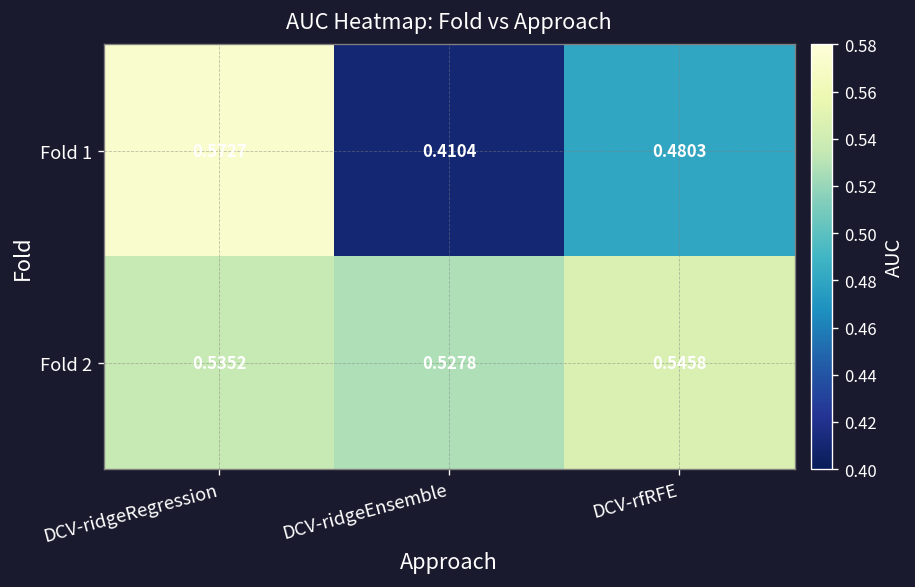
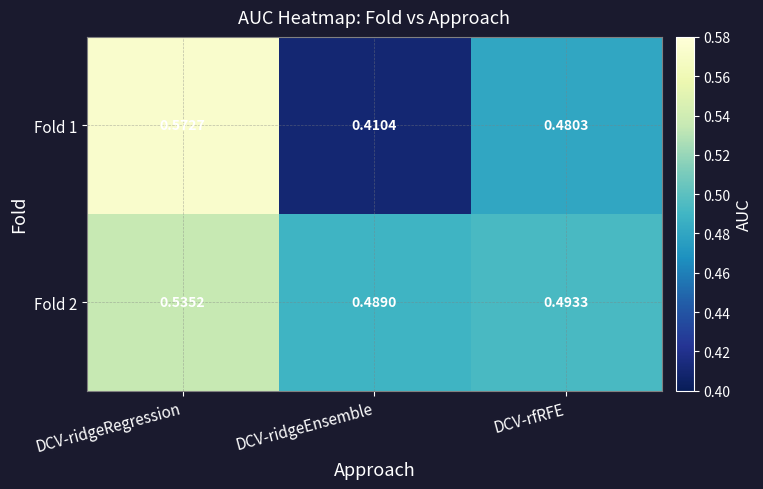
Fold 2, DCV-ridgeEnsemble: 0.5278 -> 0.4890
Fold 2, DCV-rfRFE: 0.5458 -> 0.4933
